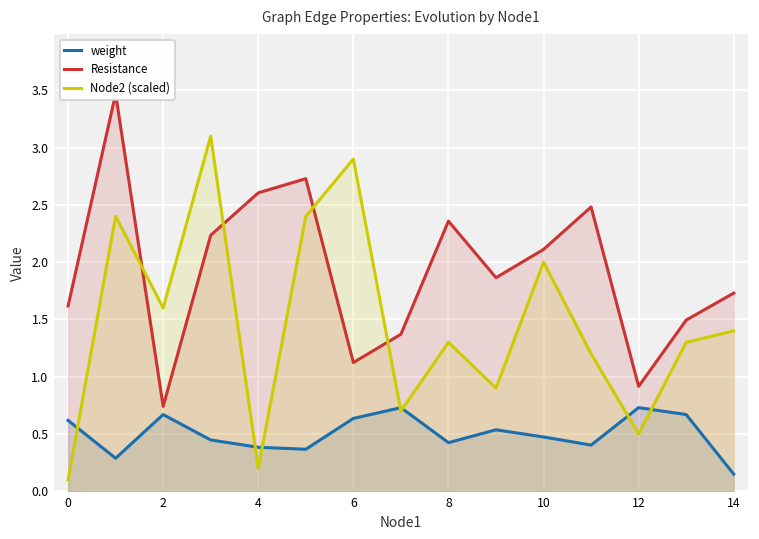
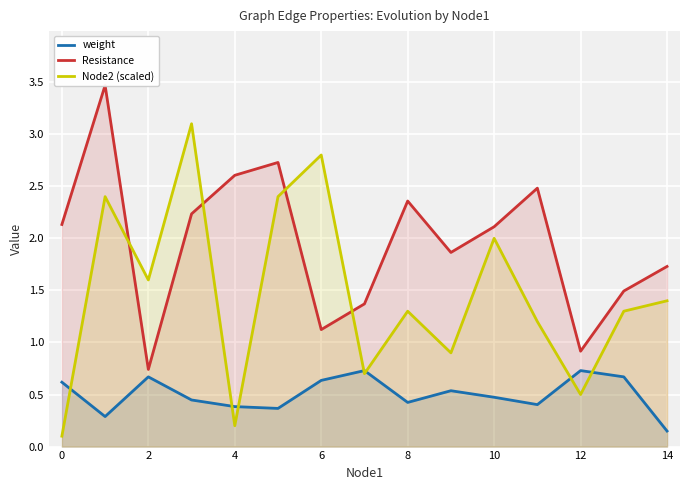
Resistance, 0: 1.62 -> 2.13
Node2 (scaled), 6: 2.9 -> 2.8
